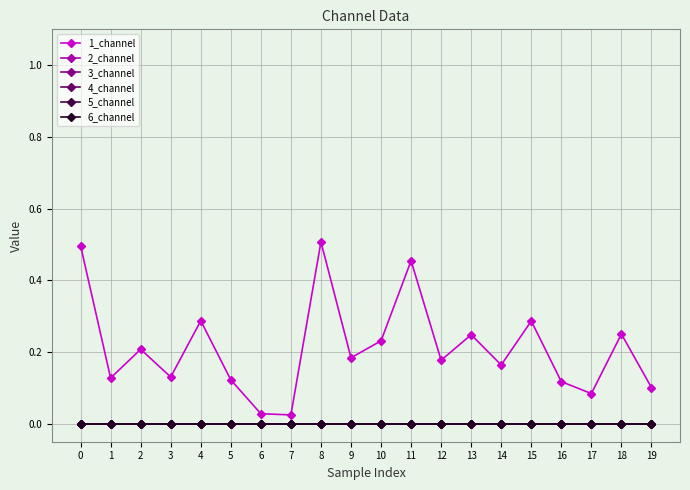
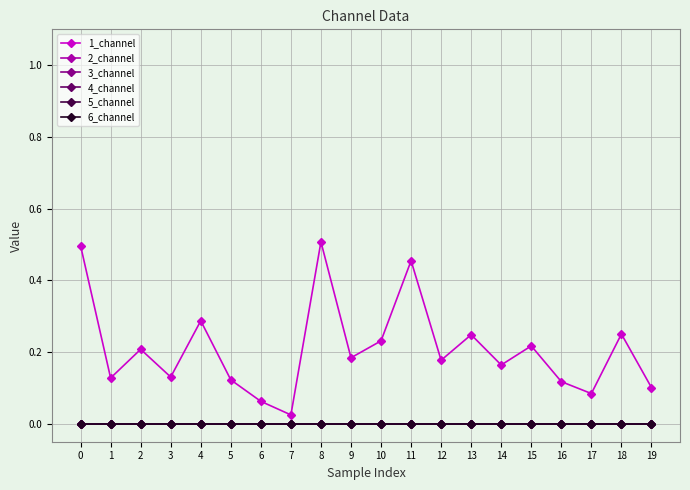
1_channel, 6: 0.03 -> 0.06
1_channel, 15: 0.29 -> 0.22
